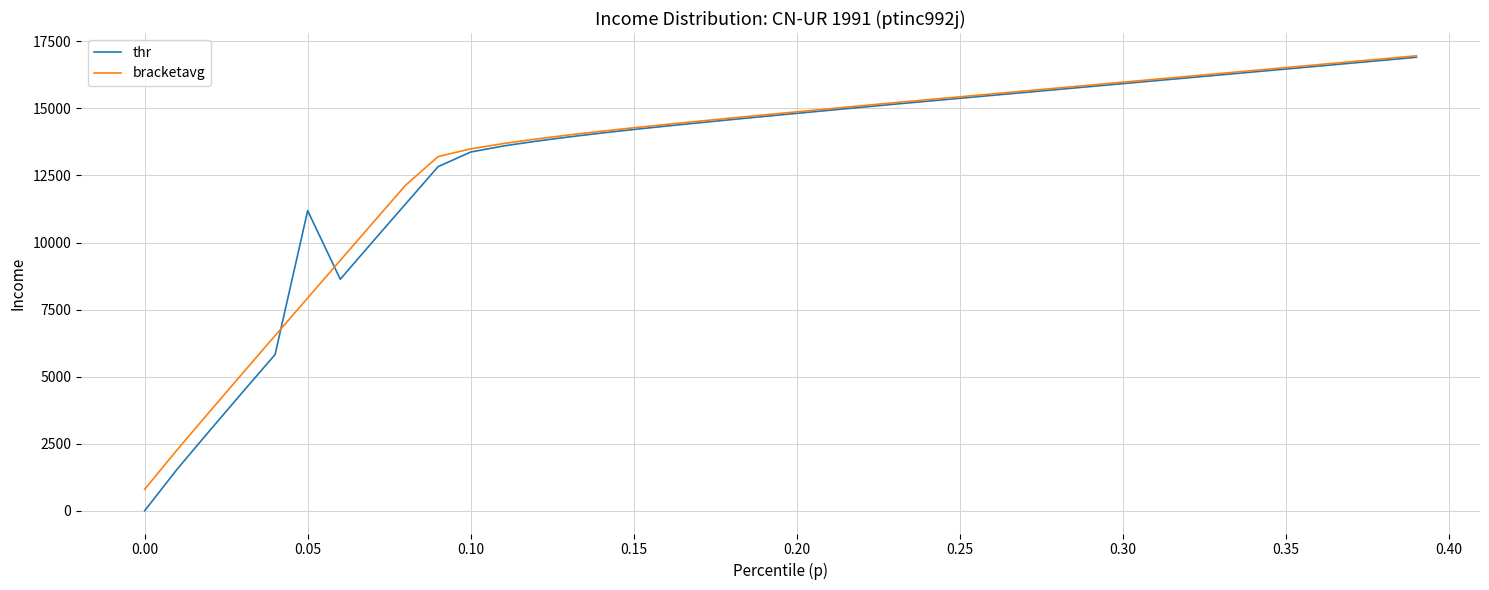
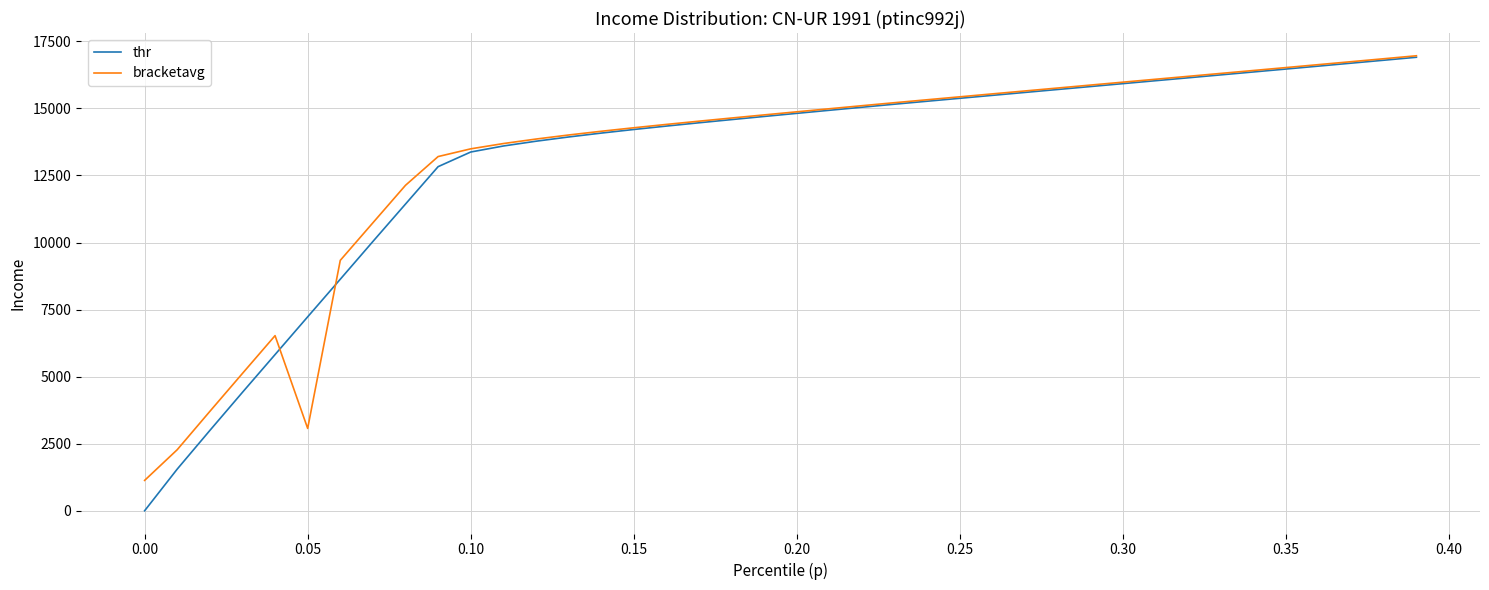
bracketavg, 0.00: 800 -> 1100
thr, 0.05: 11200 -> 7200
bracketavg, 0.05: 7900 -> 3100
